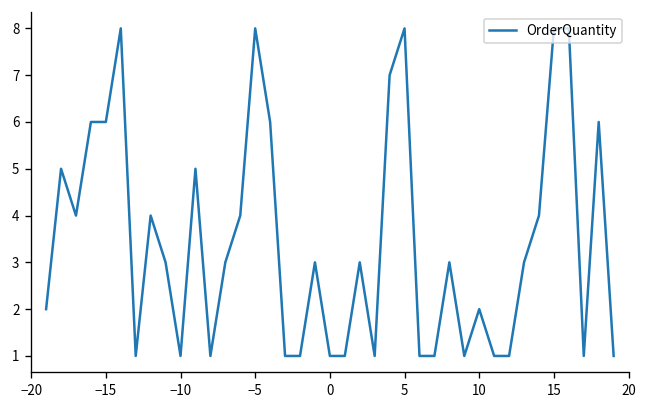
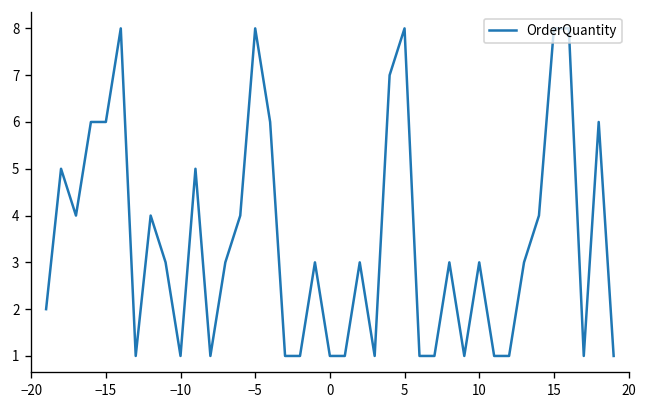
10: 2 -> 3
